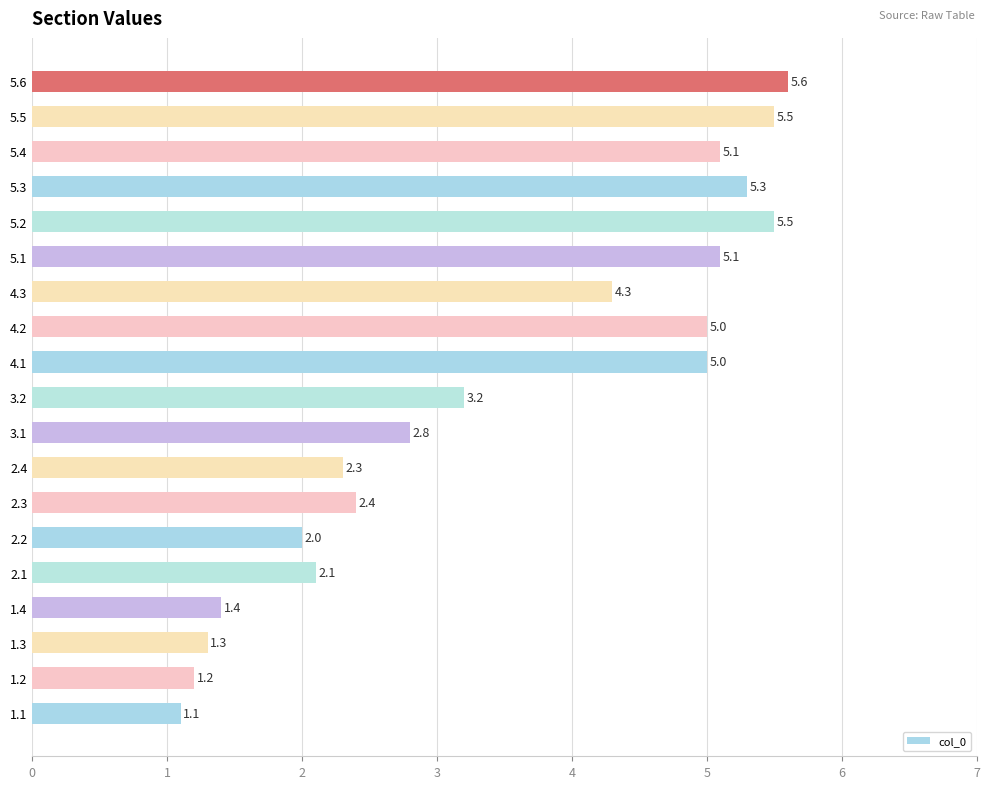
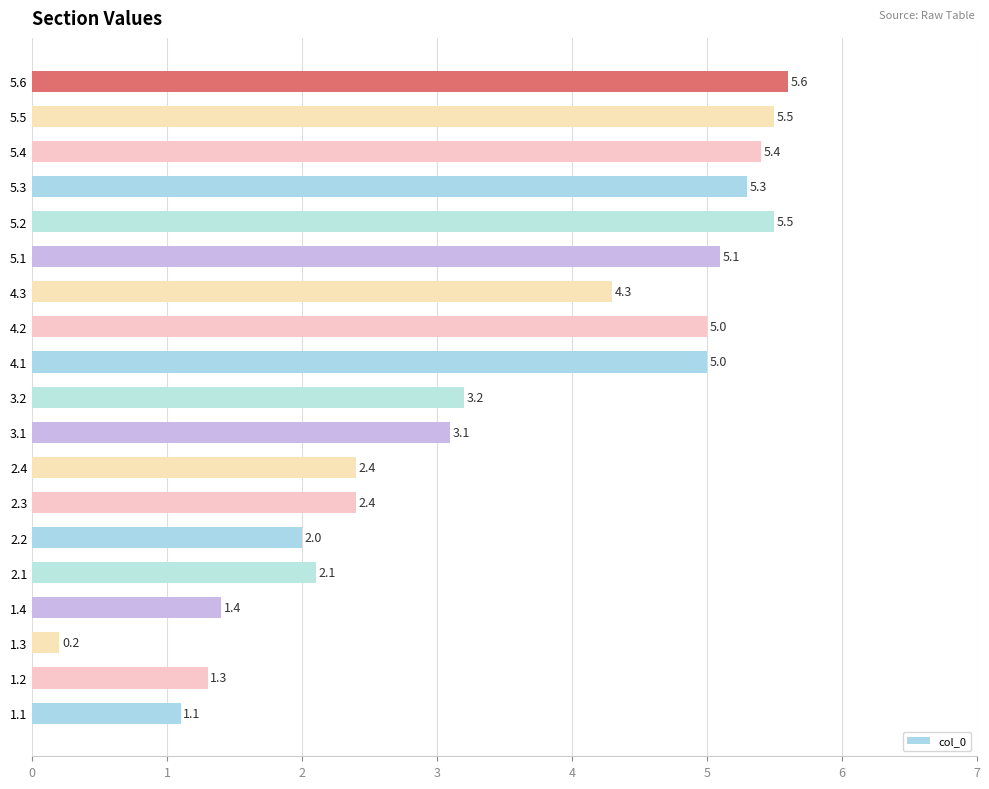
5.4: 5.1 -> 5.4
3.1: 2.8 -> 3.1
2.4: 2.3 -> 2.4
1.3: 1.3 -> 0.2
1.2: 1.2 -> 1.3
